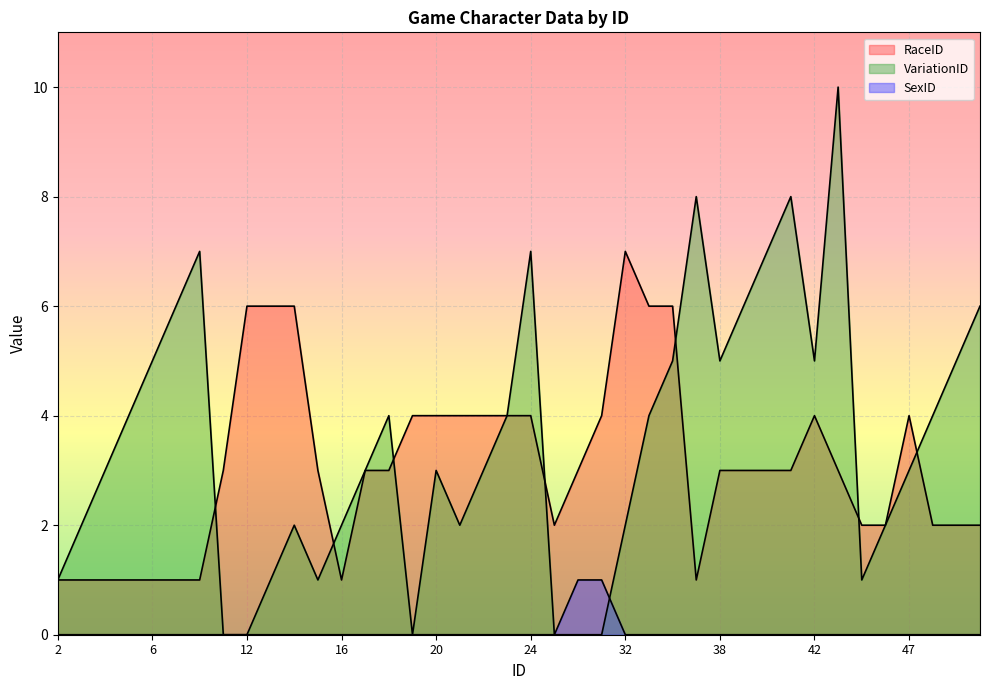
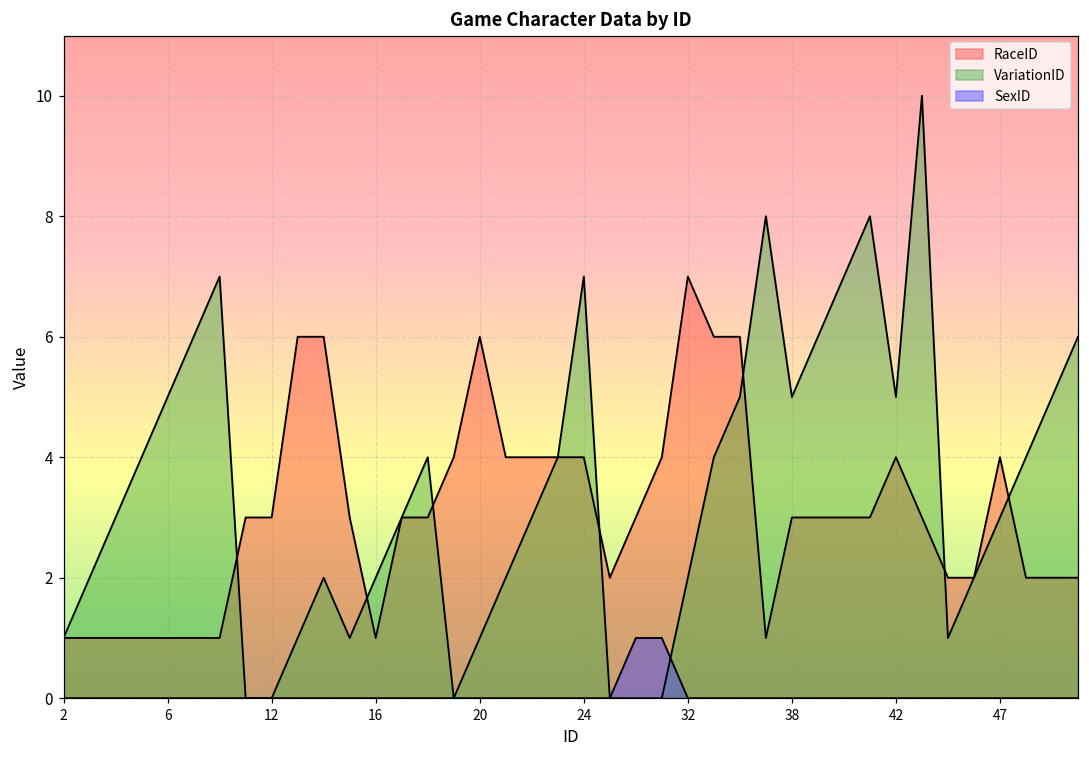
RaceID, 12: 6 -> 3
RaceID, 20: 4 -> 6
VariationID, 20: 3 -> 1
